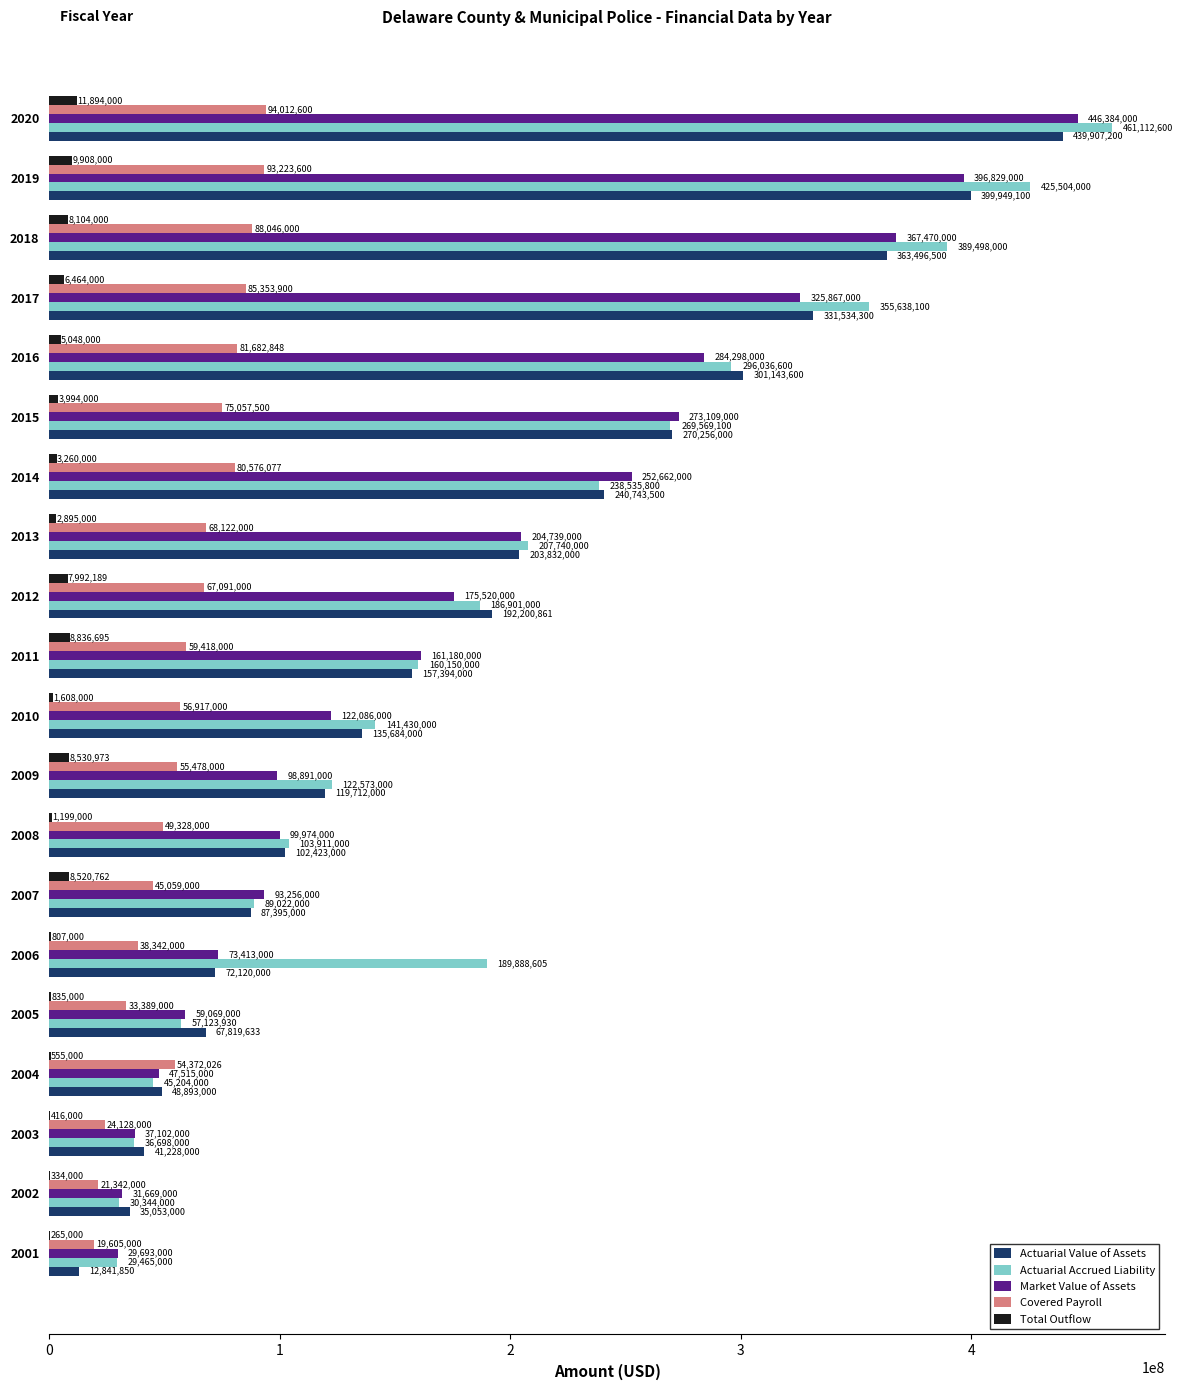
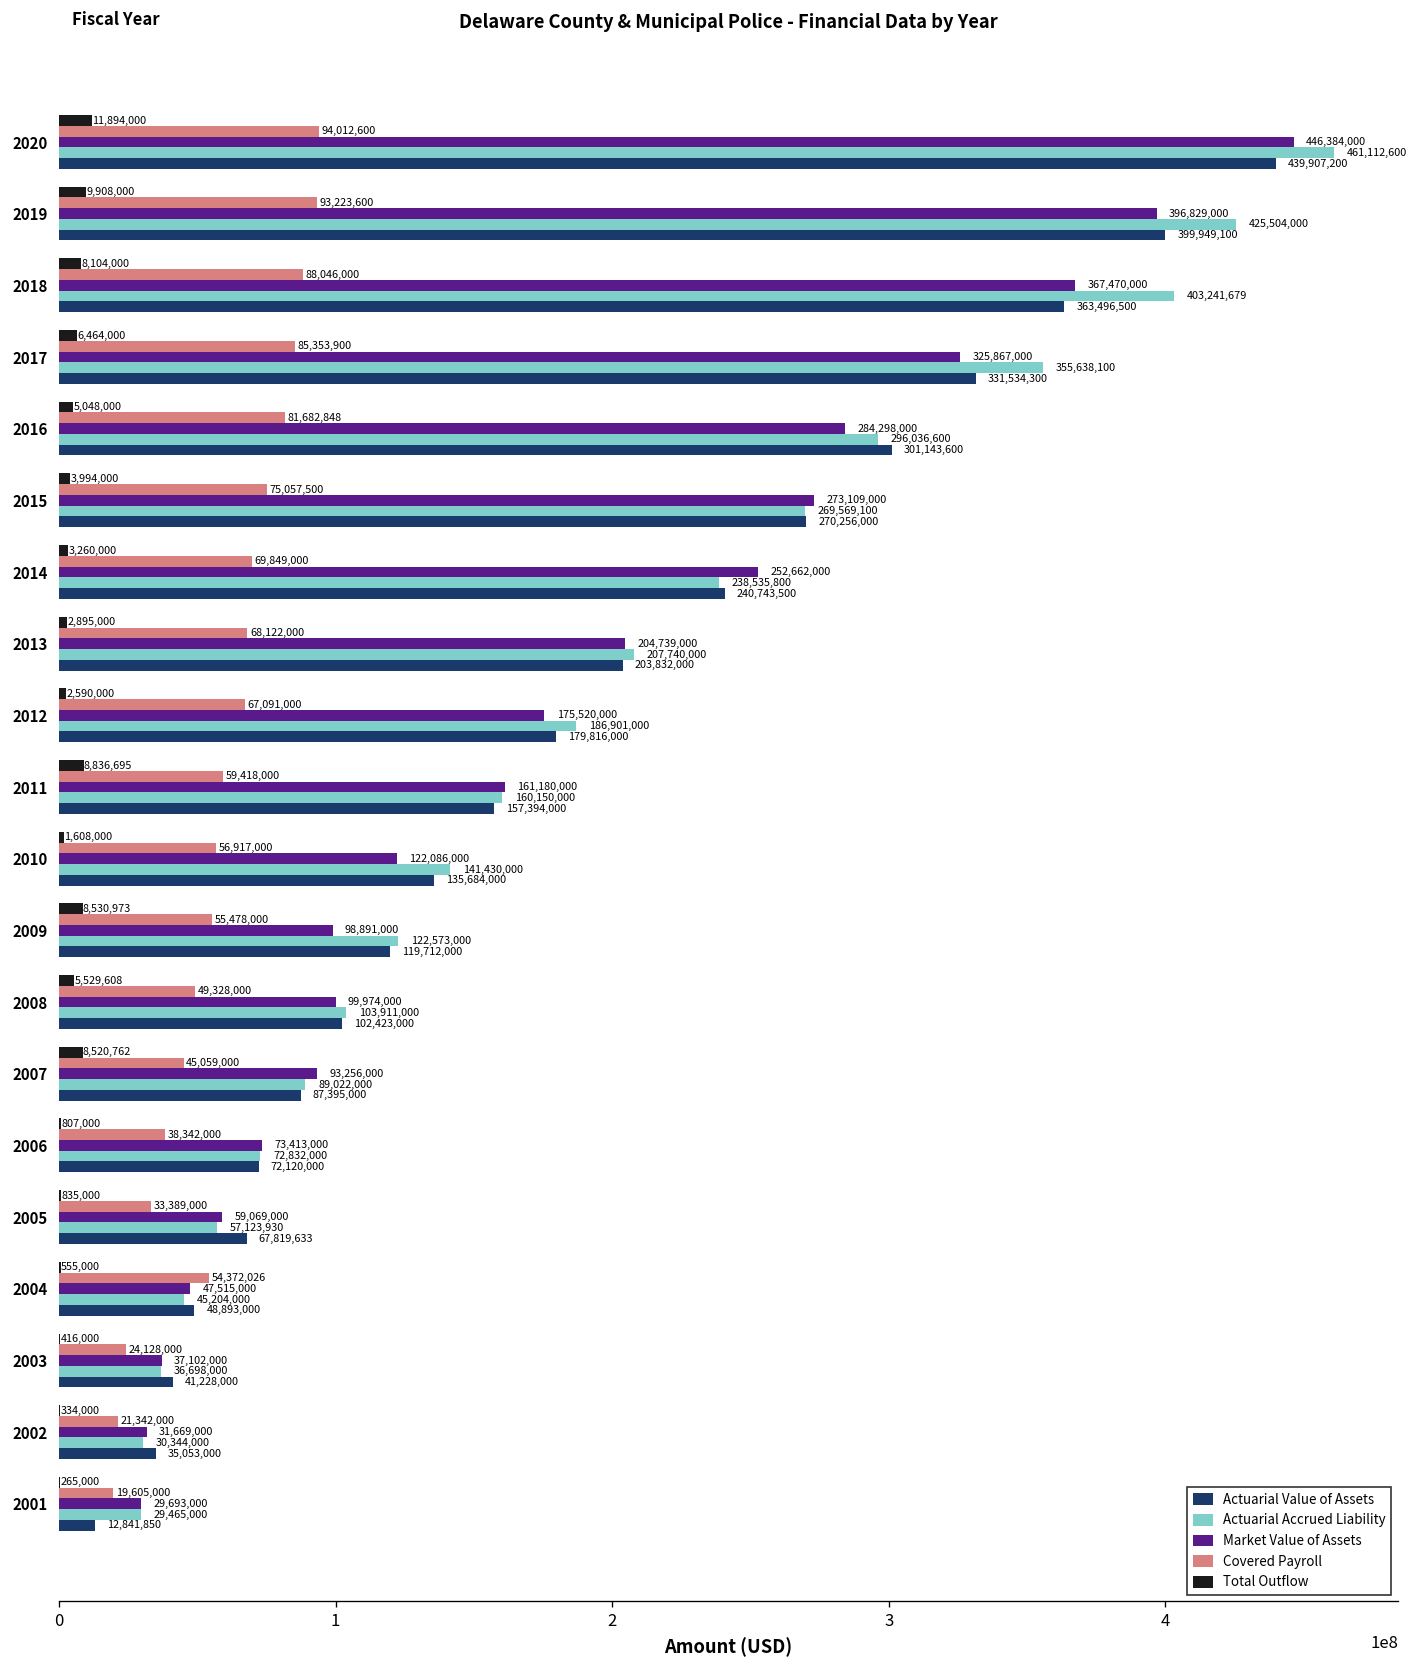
Actuarial Accrued Liability, 2018: 389,498,000 -> 403,241,679
Covered Payroll, 2014: 80,576,077 -> 69,849,000
Total Outflow, 2012: 7,992,189 -> 2,590,000
Actuarial Value of Assets, 2012: 192,200,861 -> 179,816,000
Total Outflow, 2008: 1,199,000 -> 5,529,608
Actuarial Accrued Liability, 2006: 189,888,605 -> 72,832,000
